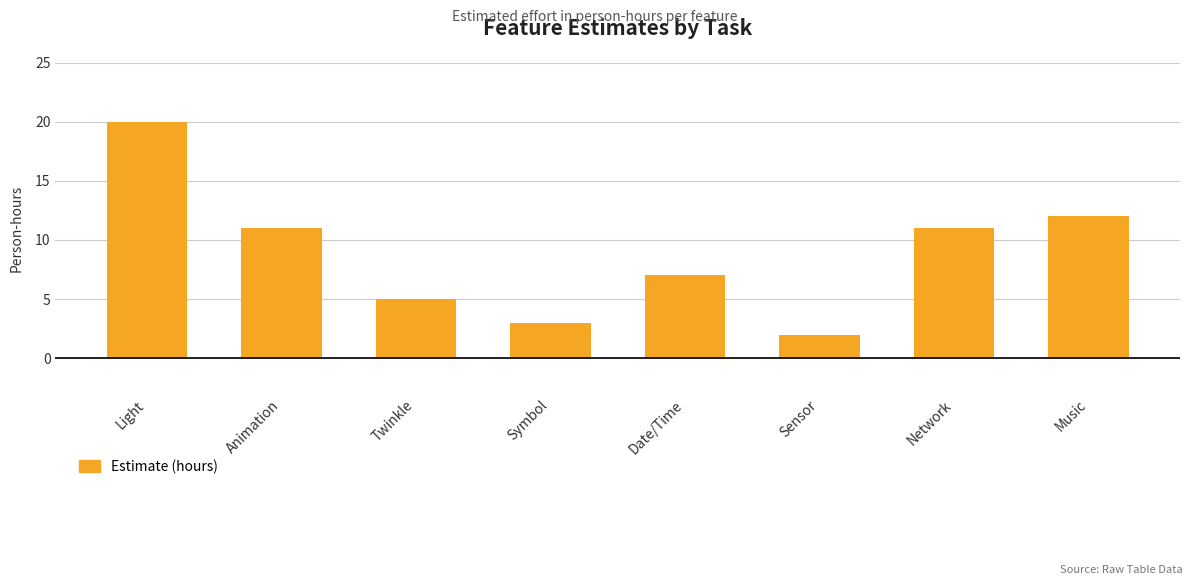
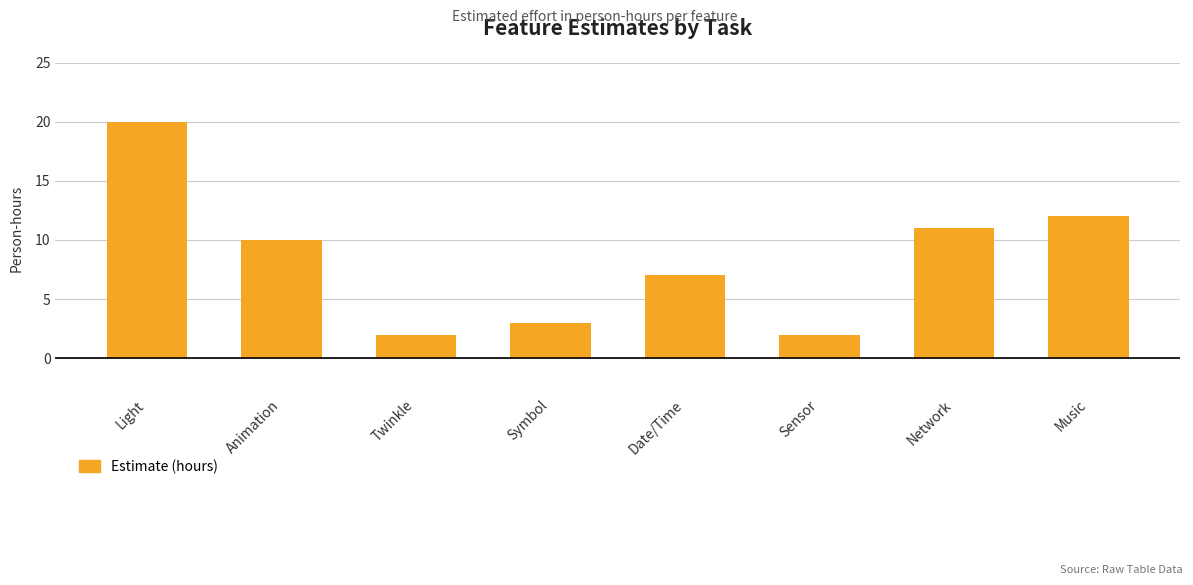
Animation: 11 -> 10
Twinkle: 5 -> 2
